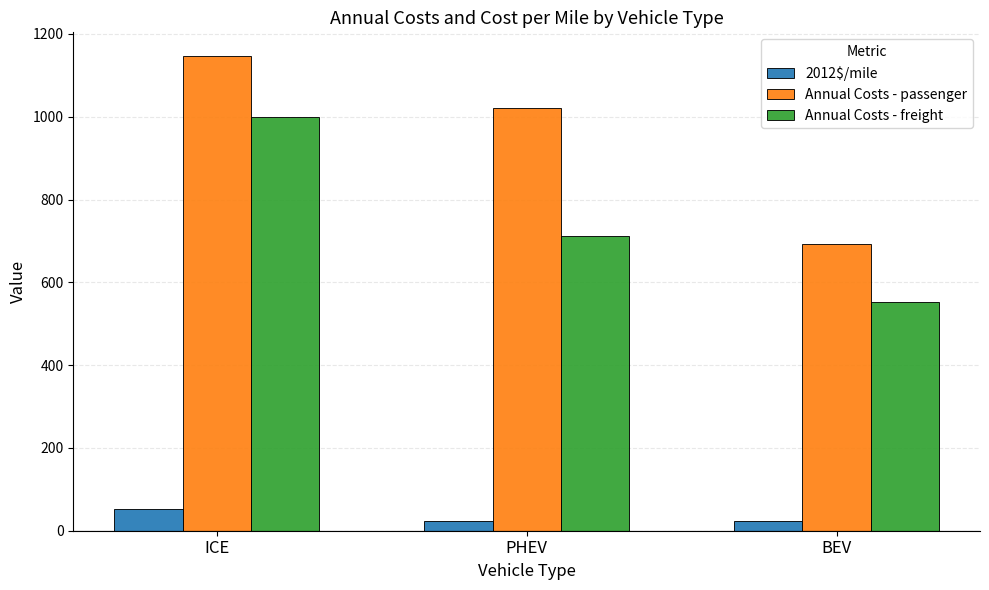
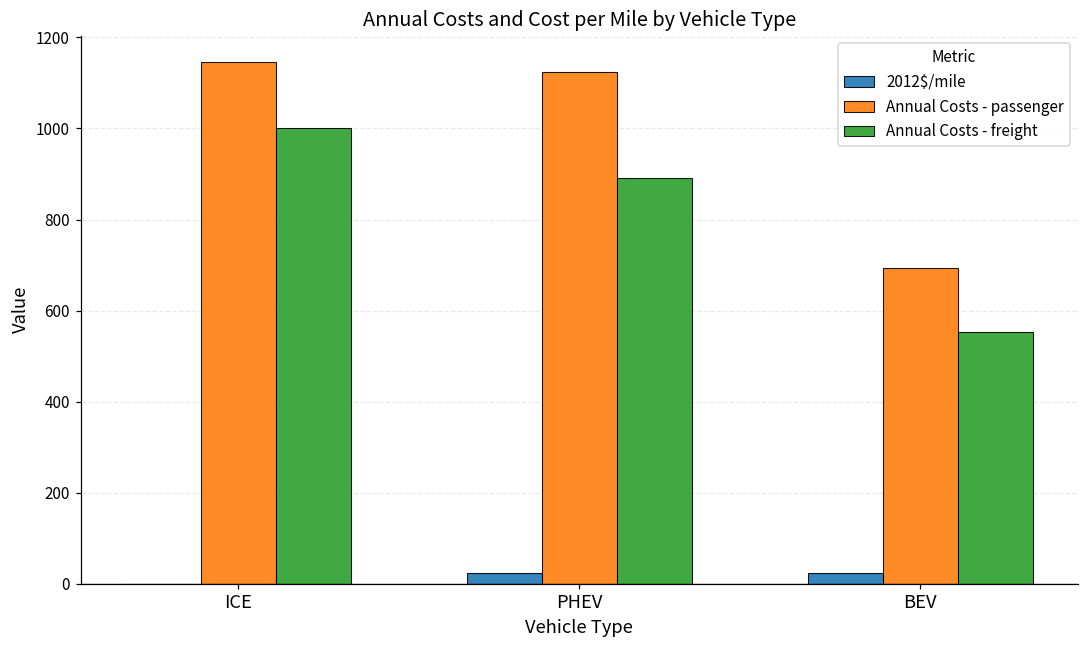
2012$/mile, ICE: 50 -> 0
Annual Costs - passenger, PHEV: 1020 -> 1120
Annual Costs - freight, PHEV: 710 -> 890
